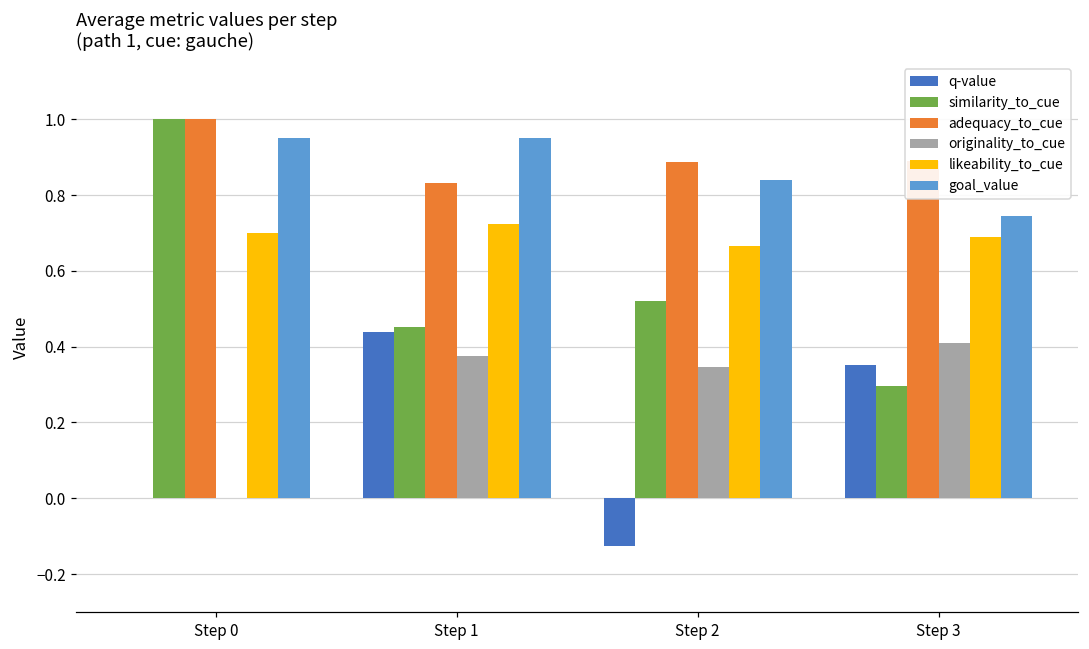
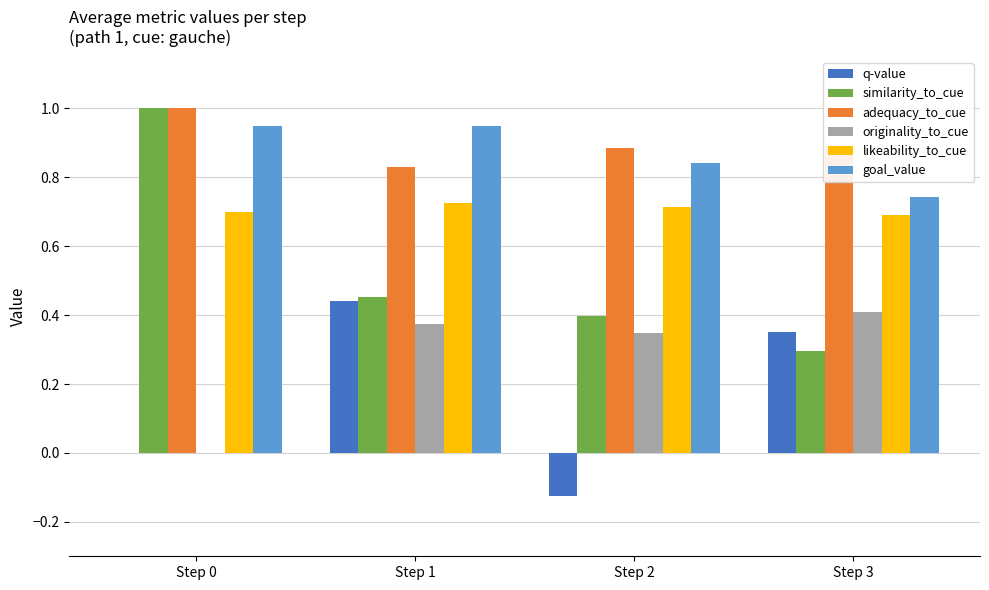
similarity_to_cue, Step 2: 0.52 -> 0.40
likeability_to_cue, Step 2: 0.67 -> 0.71
